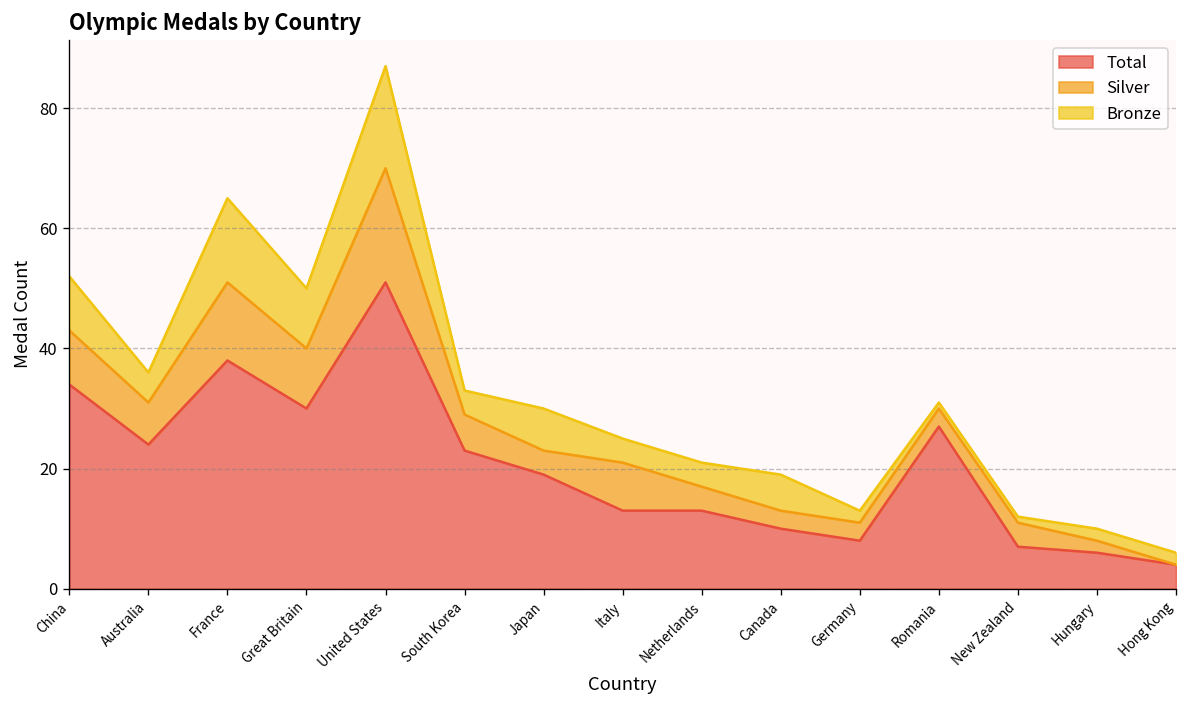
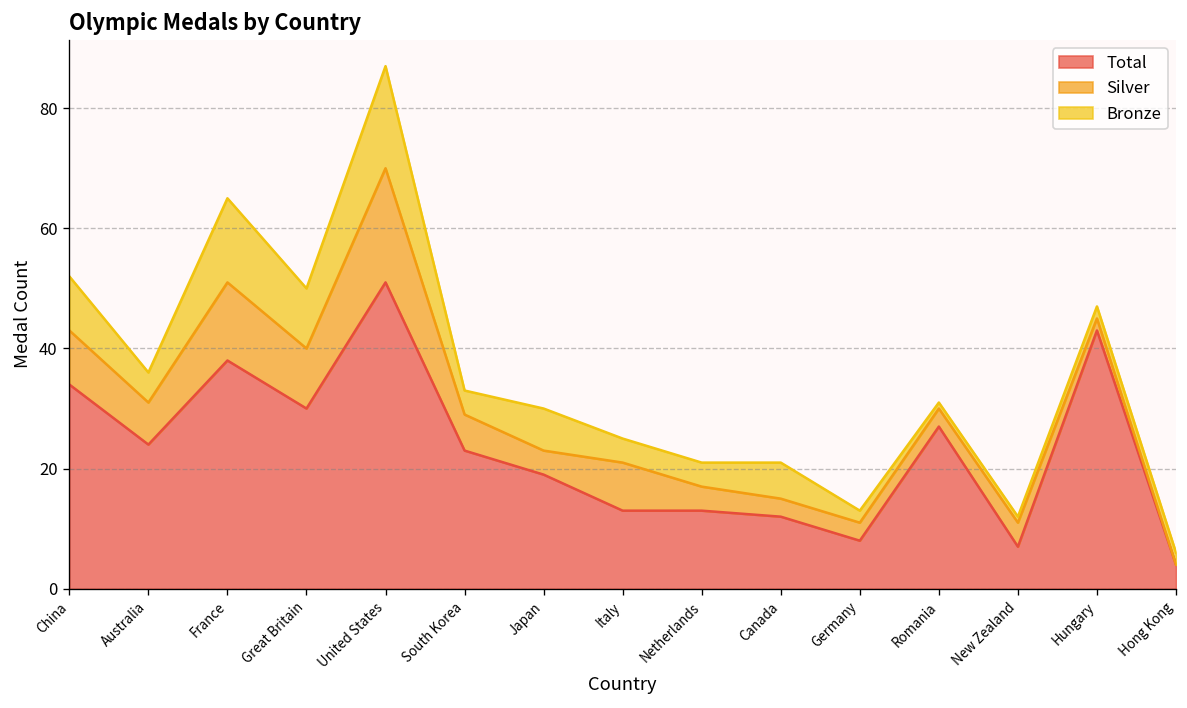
Total, Canada: 10 -> 12
Total, Hungary: 6 -> 43
